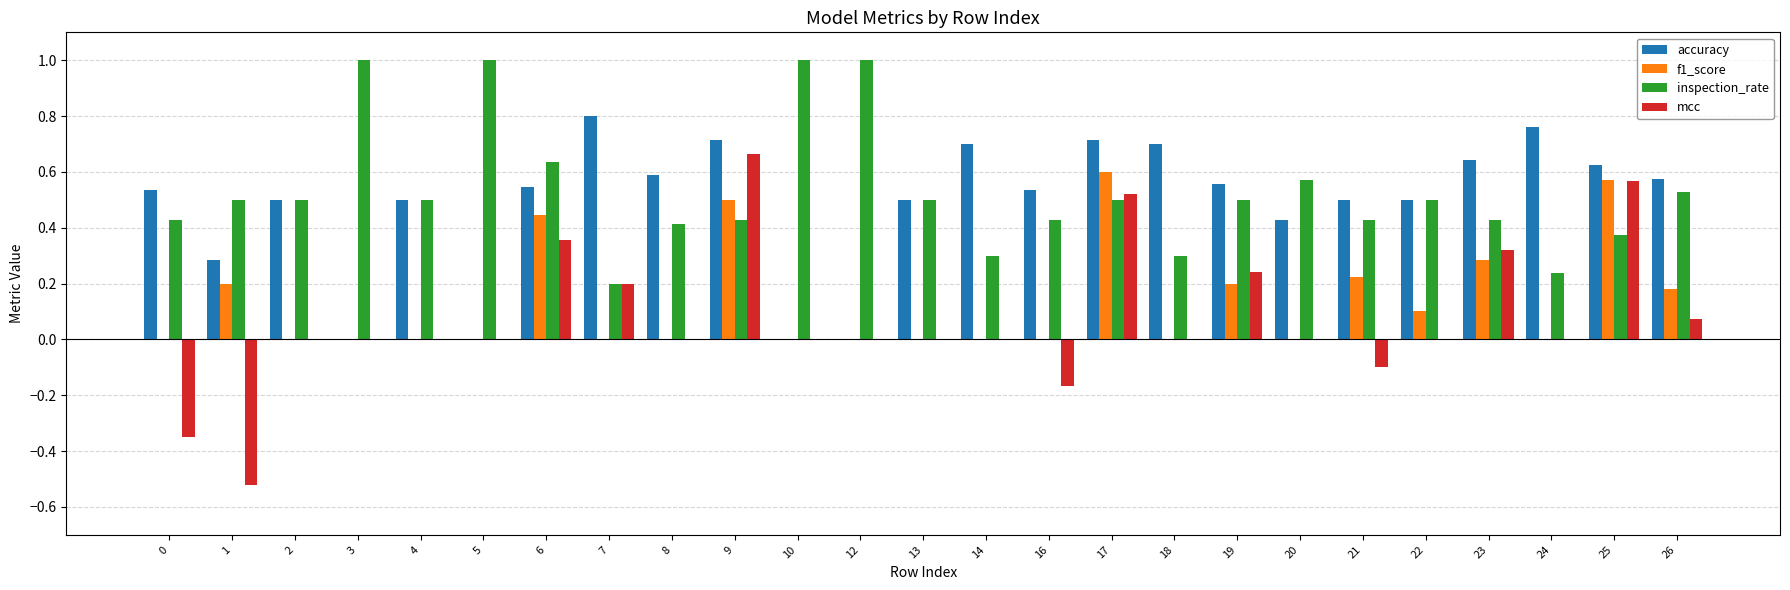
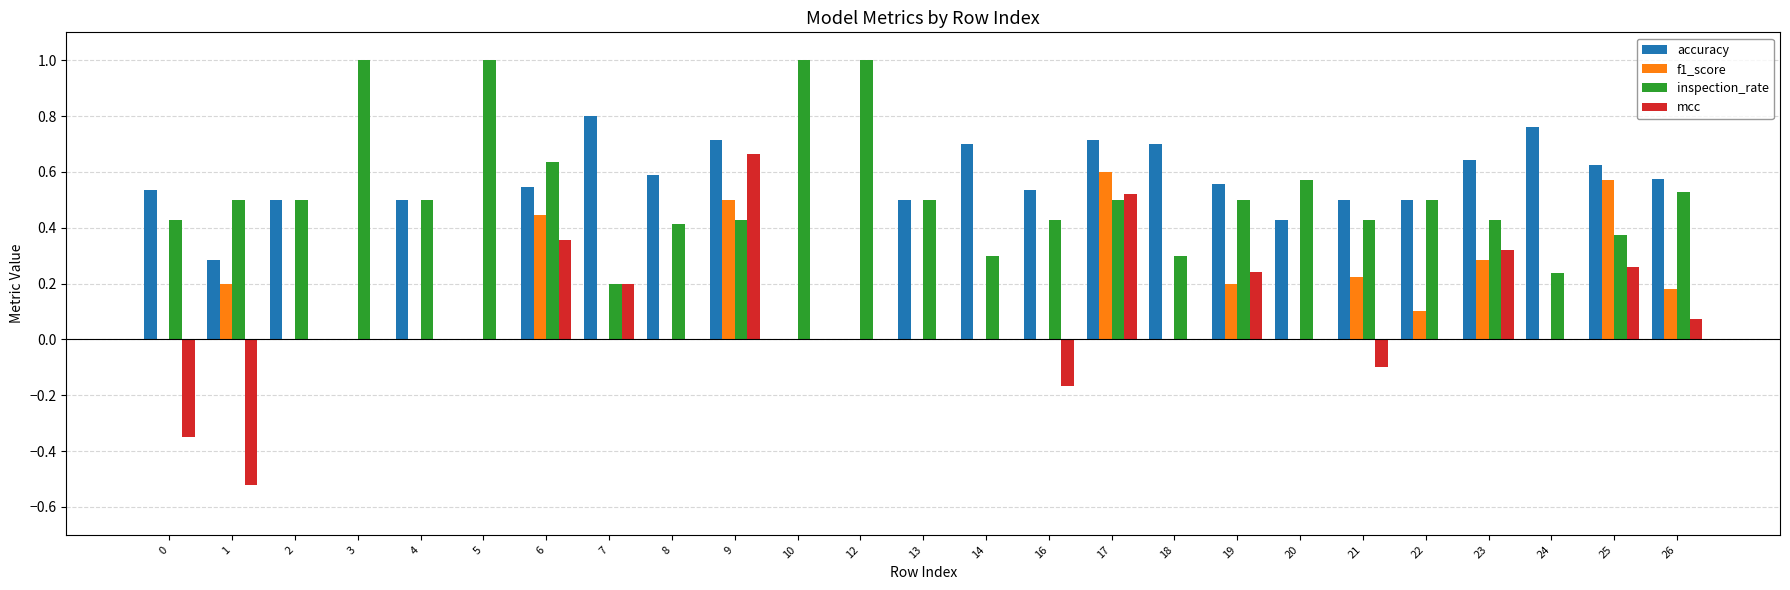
mcc, 25: 0.57 -> 0.26
